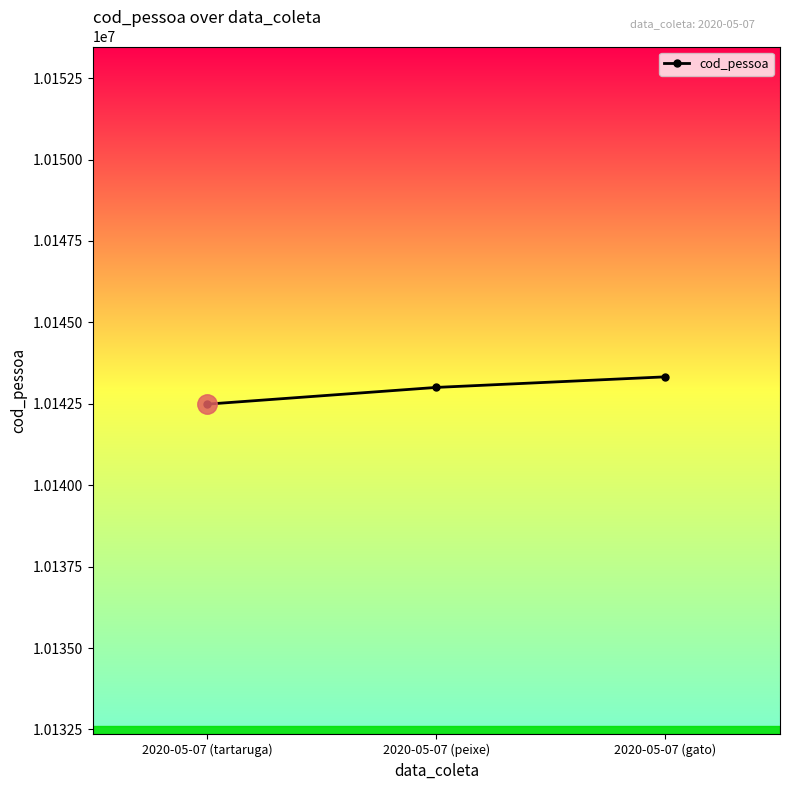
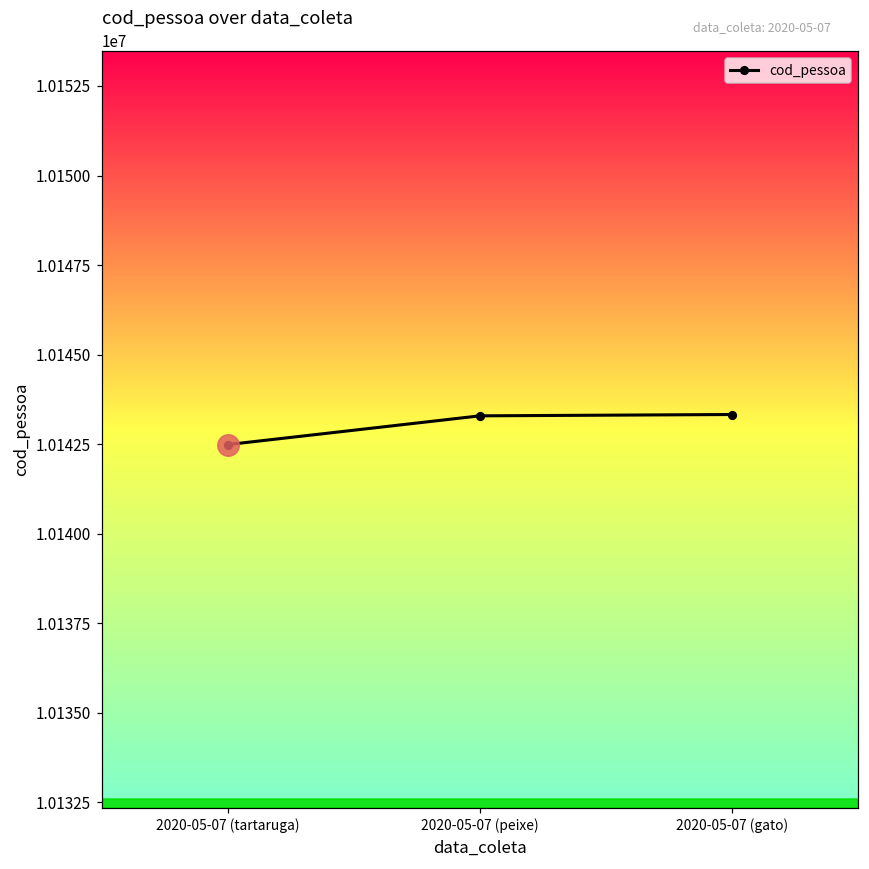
cod_pessoa, 2020-05-07 (peixe): 10143000 -> 10143300
